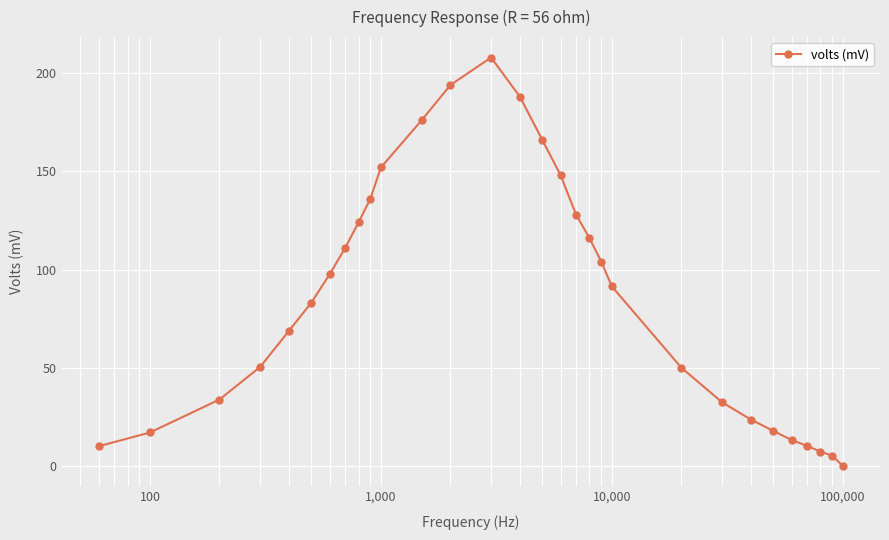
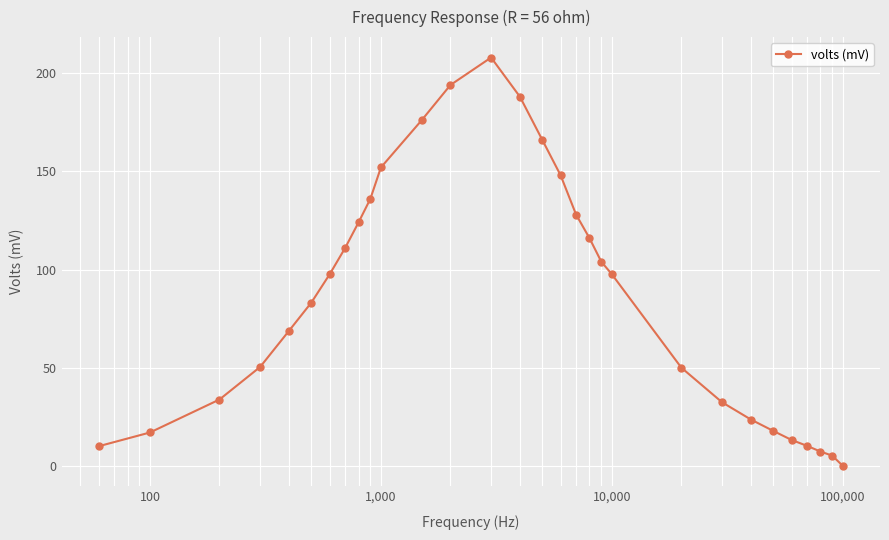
10,000: 91 -> 98
